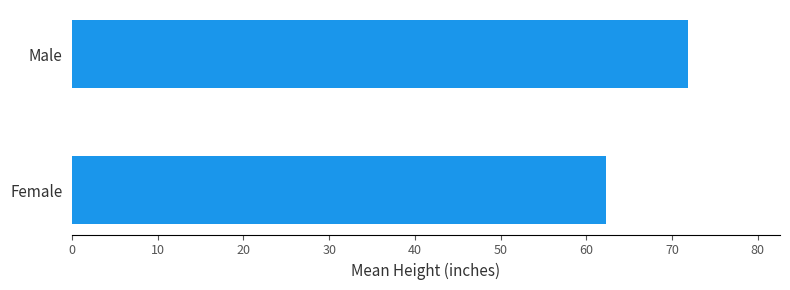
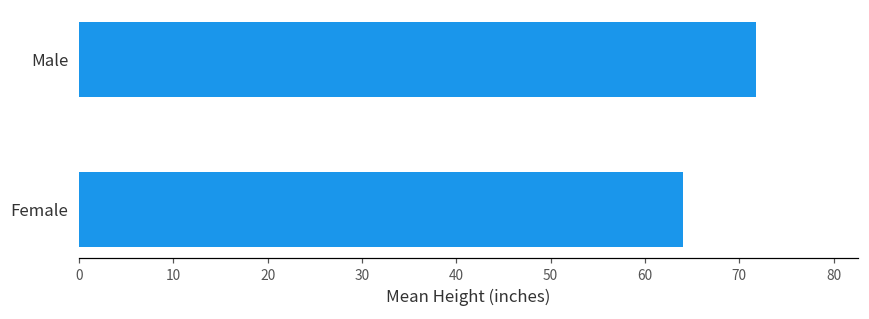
Female: 62 -> 64
